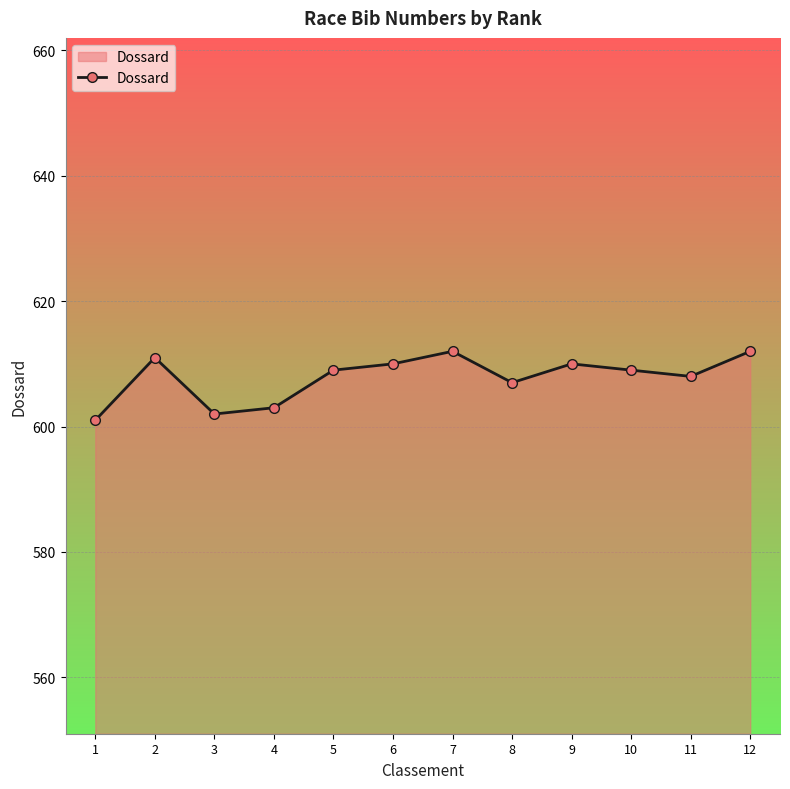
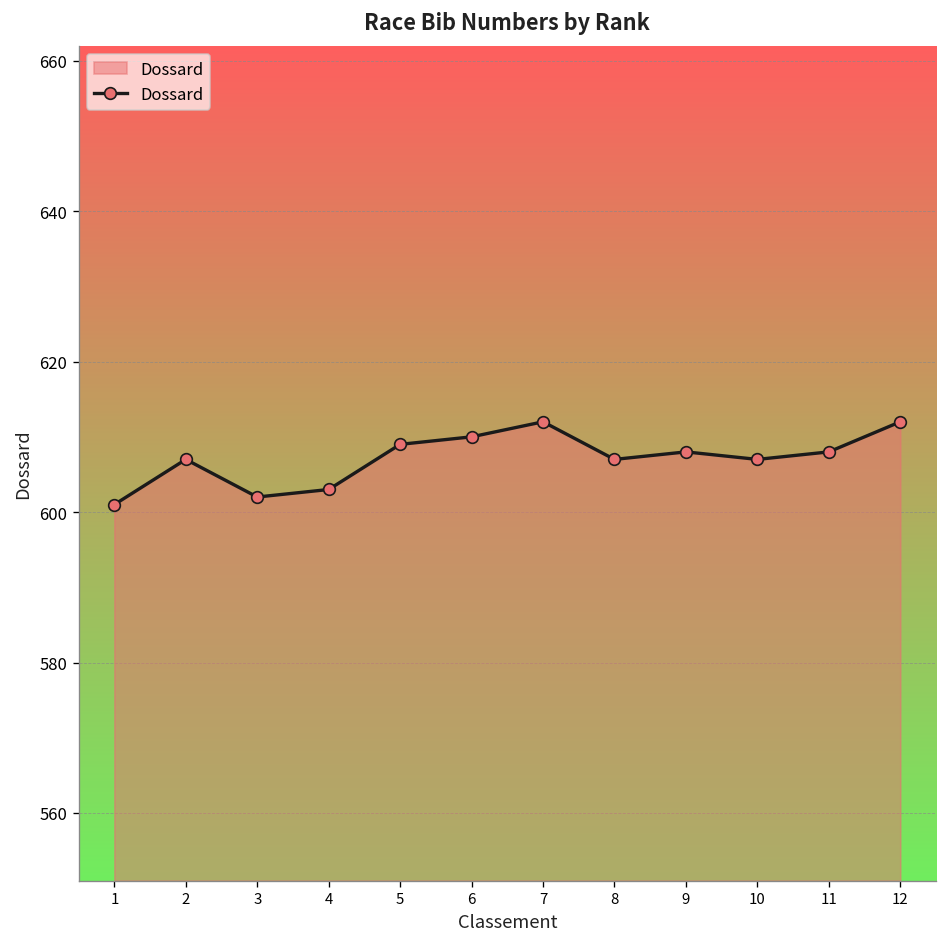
2: 611 -> 607
9: 610 -> 608
10: 609 -> 607
